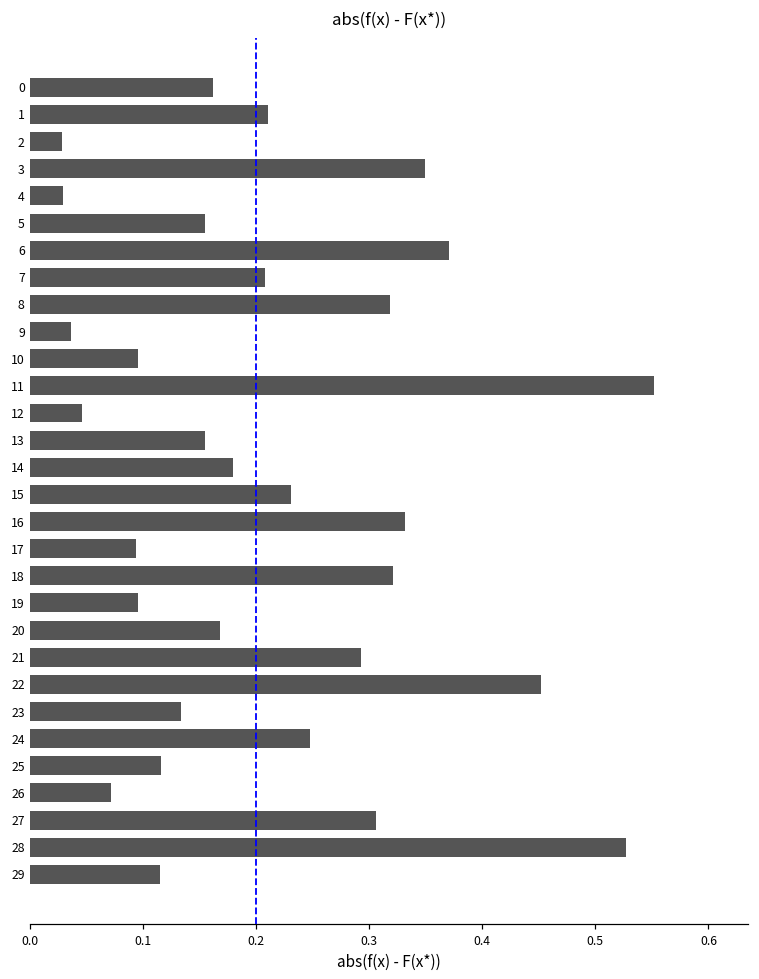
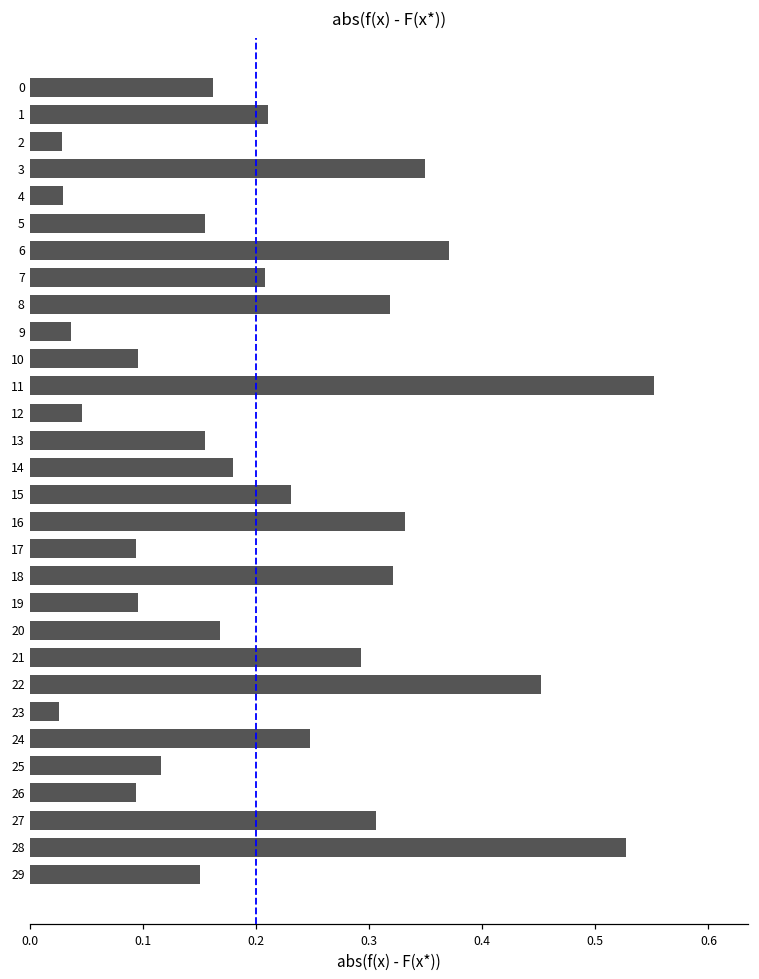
23: 0.134 -> 0.025
26: 0.072 -> 0.094
29: 0.115 -> 0.150
